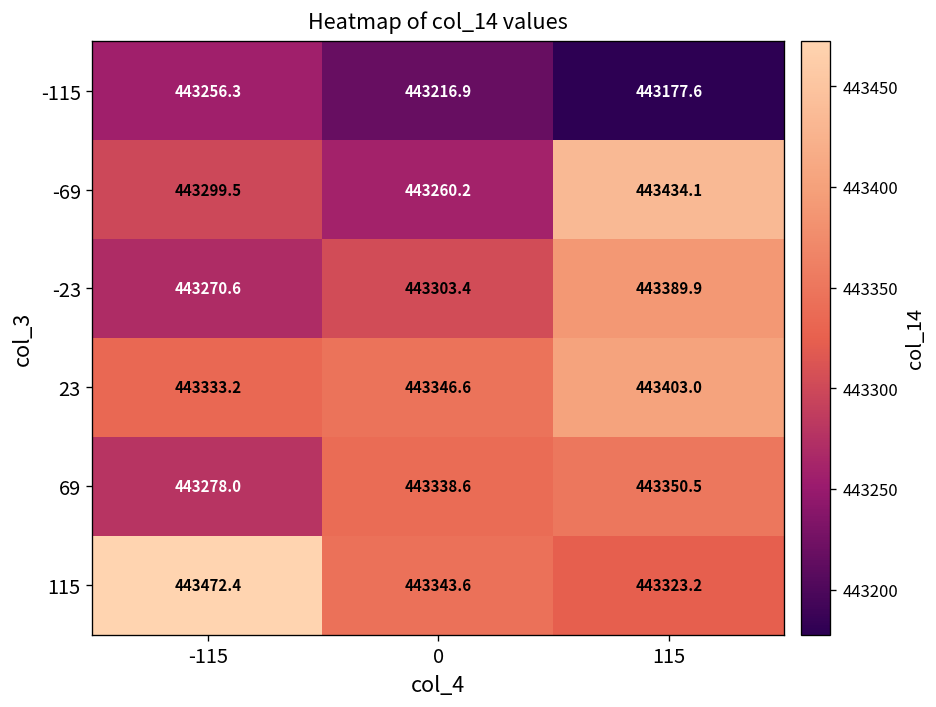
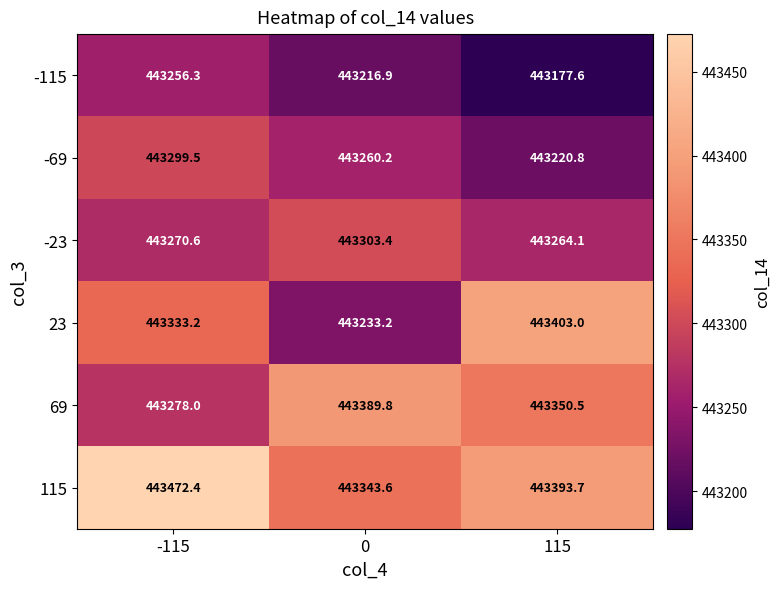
-69, 115: 443434.1 -> 443220.8
-23, 115: 443389.9 -> 443264.1
23, 0: 443346.6 -> 443233.2
69, 0: 443338.6 -> 443389.8
115, 115: 443323.2 -> 443393.7
